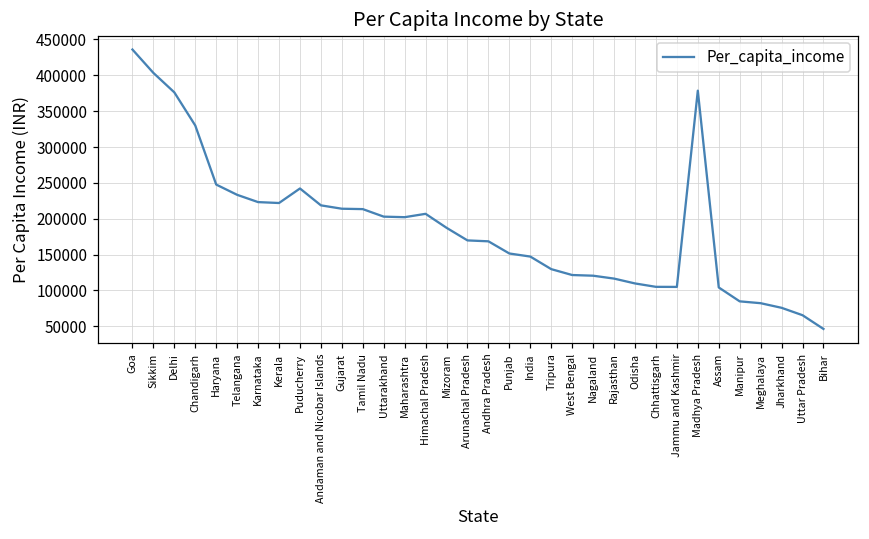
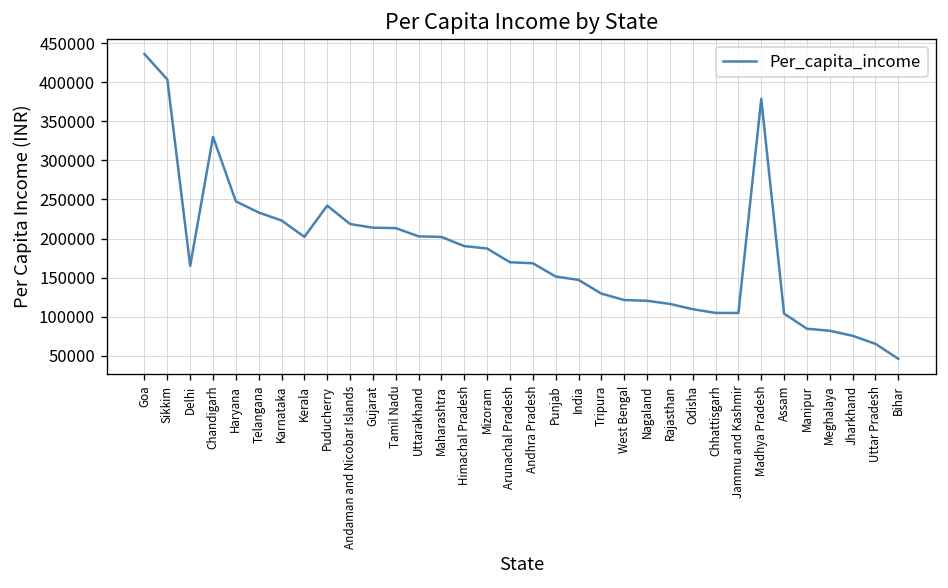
Delhi: 380000 -> 170000
Kerala: 220000 -> 200000
Himachal Pradesh: 210000 -> 190000
